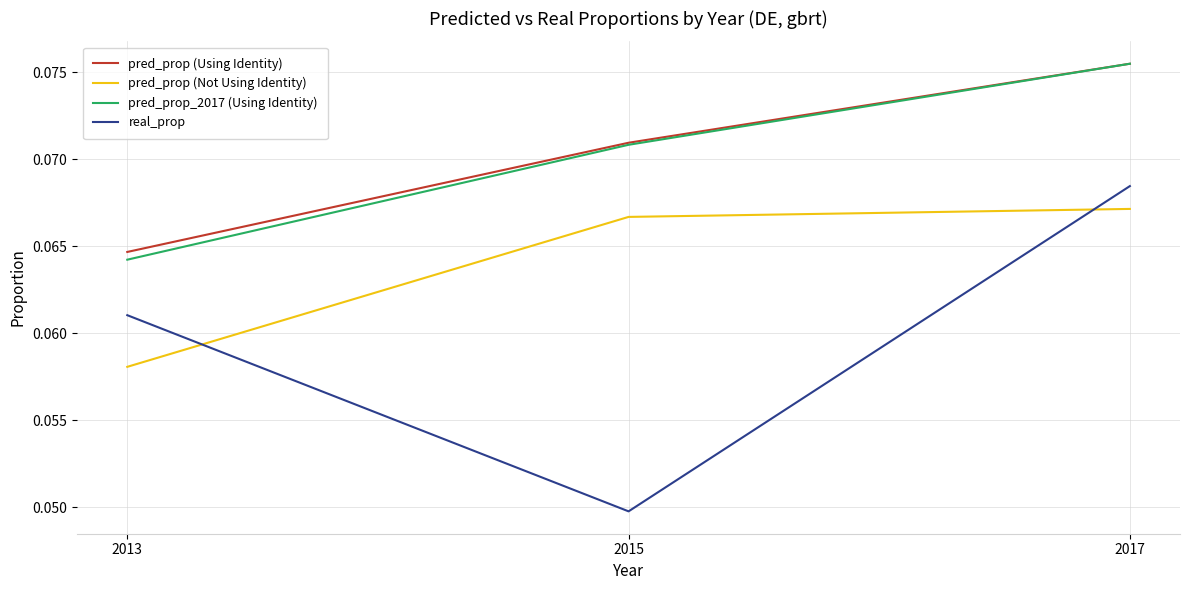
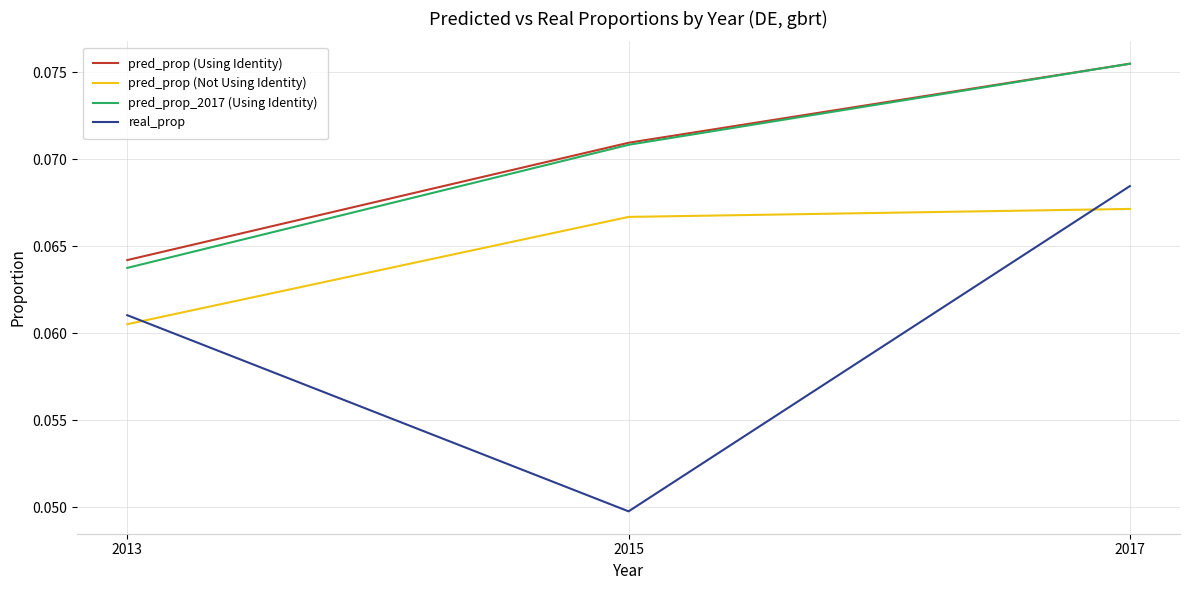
pred_prop (Using Identity), 2013: 0.0647 -> 0.0642
pred_prop (Not Using Identity), 2013: 0.0581 -> 0.0605
pred_prop_2017 (Using Identity), 2013: 0.0642 -> 0.0638
